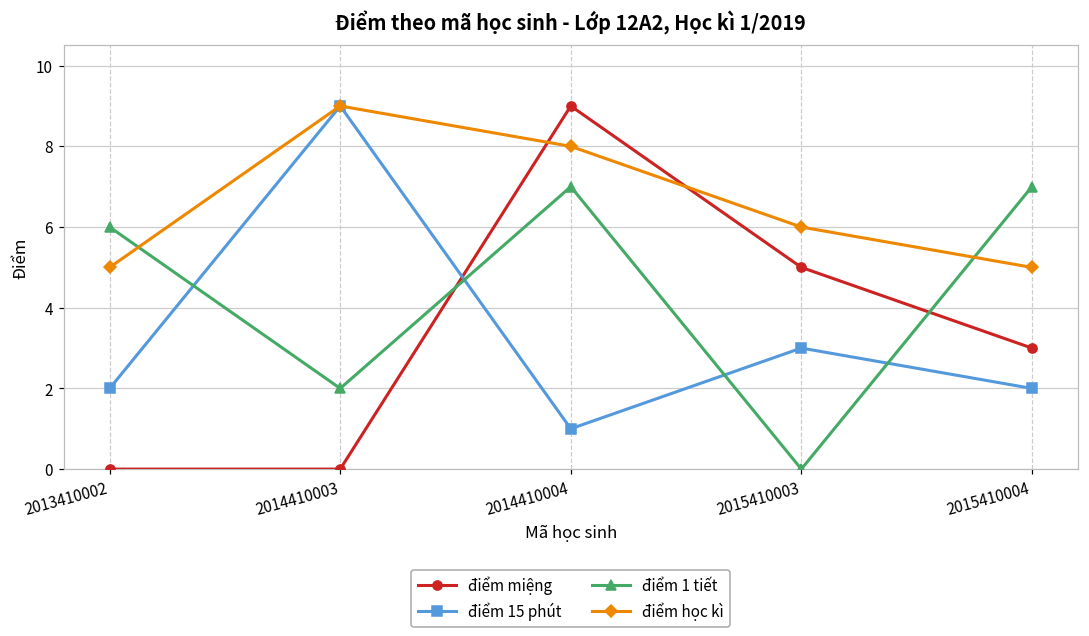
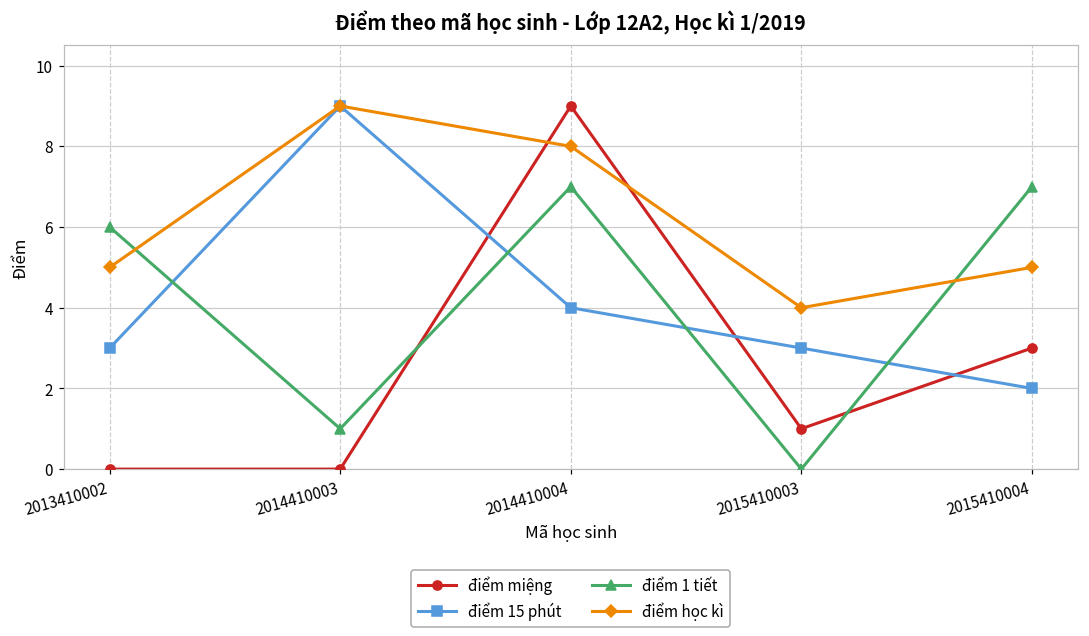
điểm 15 phút, 2013410002: 2 -> 3
điểm 1 tiết, 2014410003: 2 -> 1
điểm 15 phút, 2014410004: 1 -> 4
điểm miệng, 2015410003: 5 -> 1
điểm học kì, 2015410003: 6 -> 4
